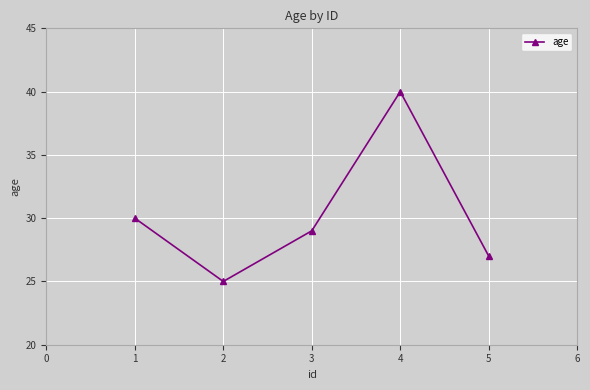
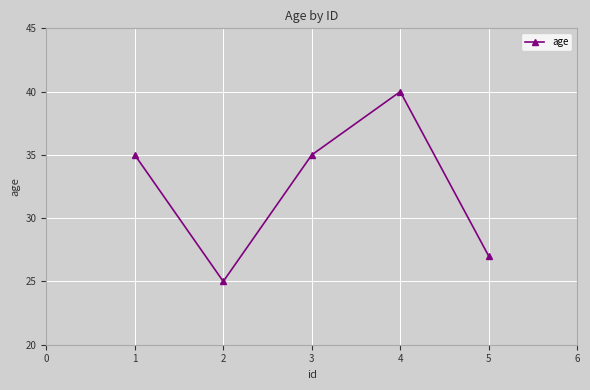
1: 30 -> 35
3: 29 -> 35
